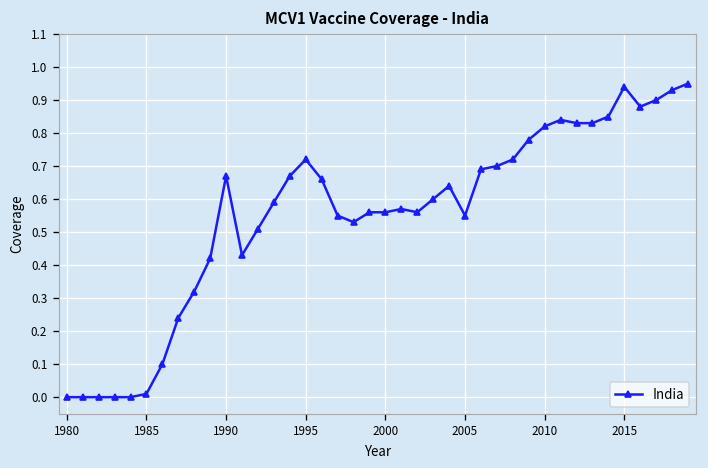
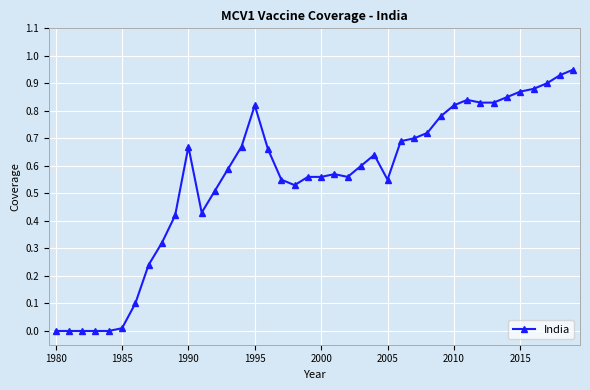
1995: 0.72 -> 0.82
2015: 0.94 -> 0.87
